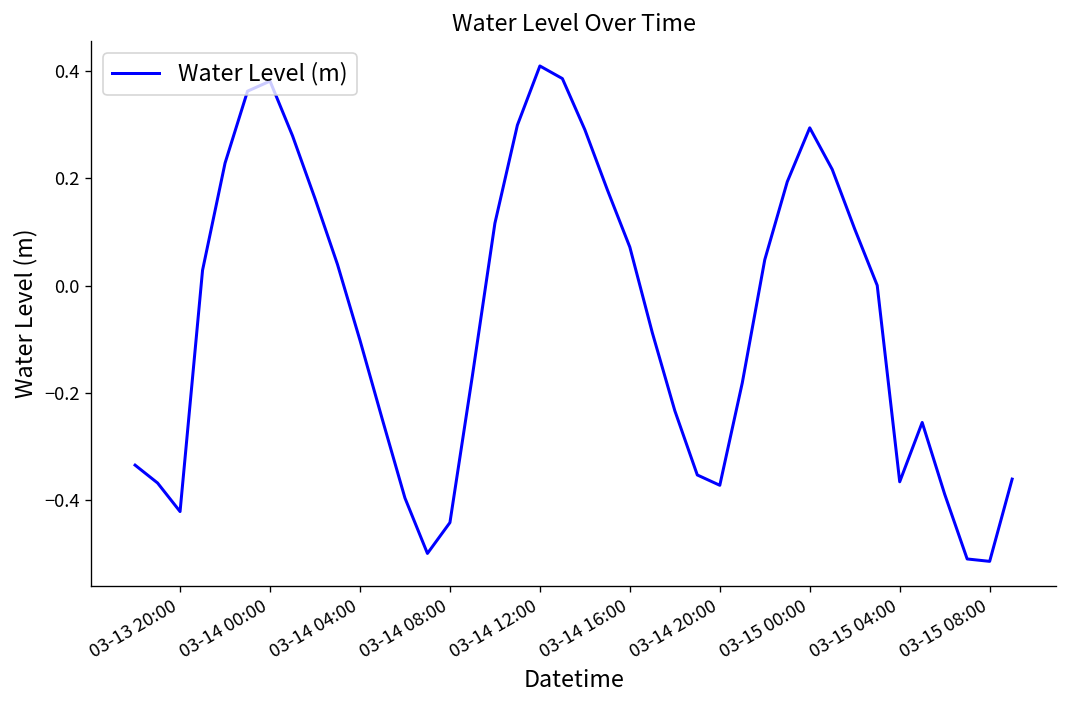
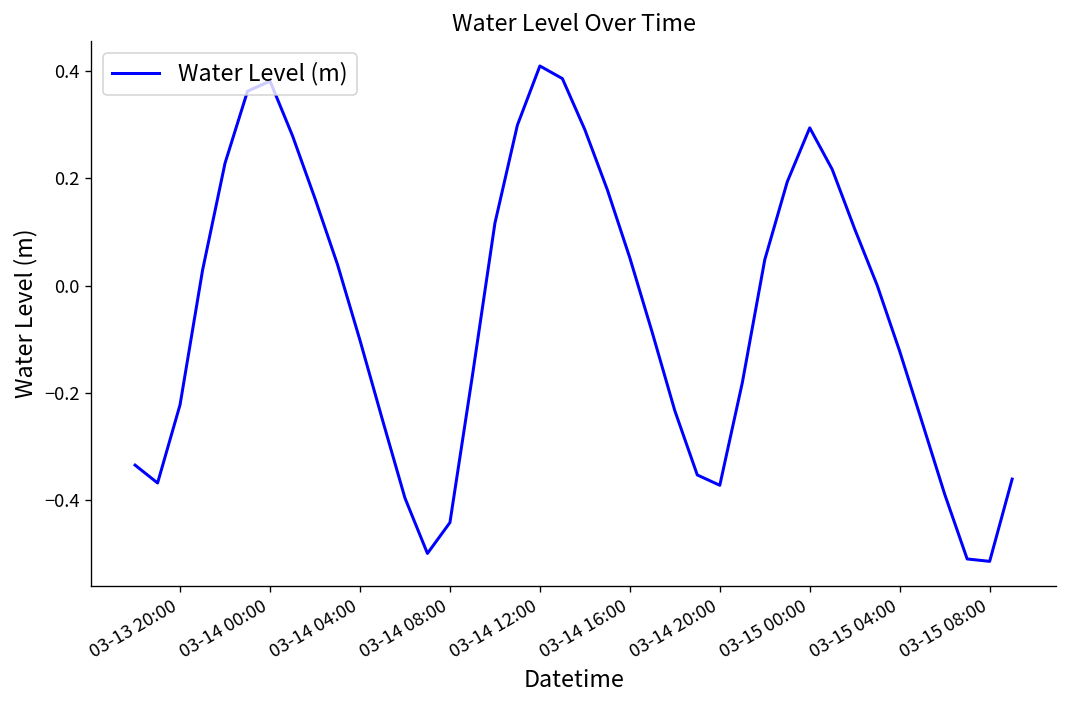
03-13 20:00: -0.42 -> -0.22
03-14 16:00: 0.07 -> 0.05
03-15 04:00: -0.37 -> -0.12
